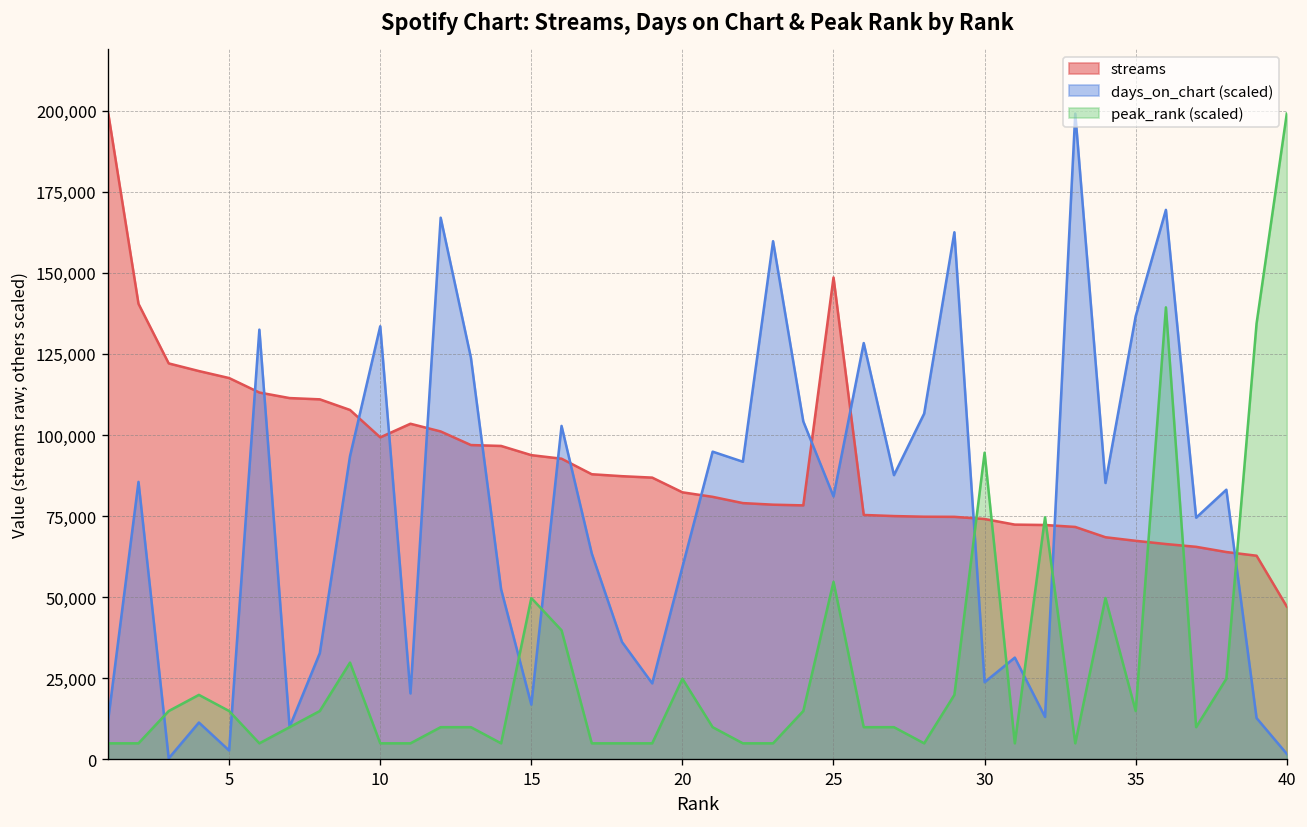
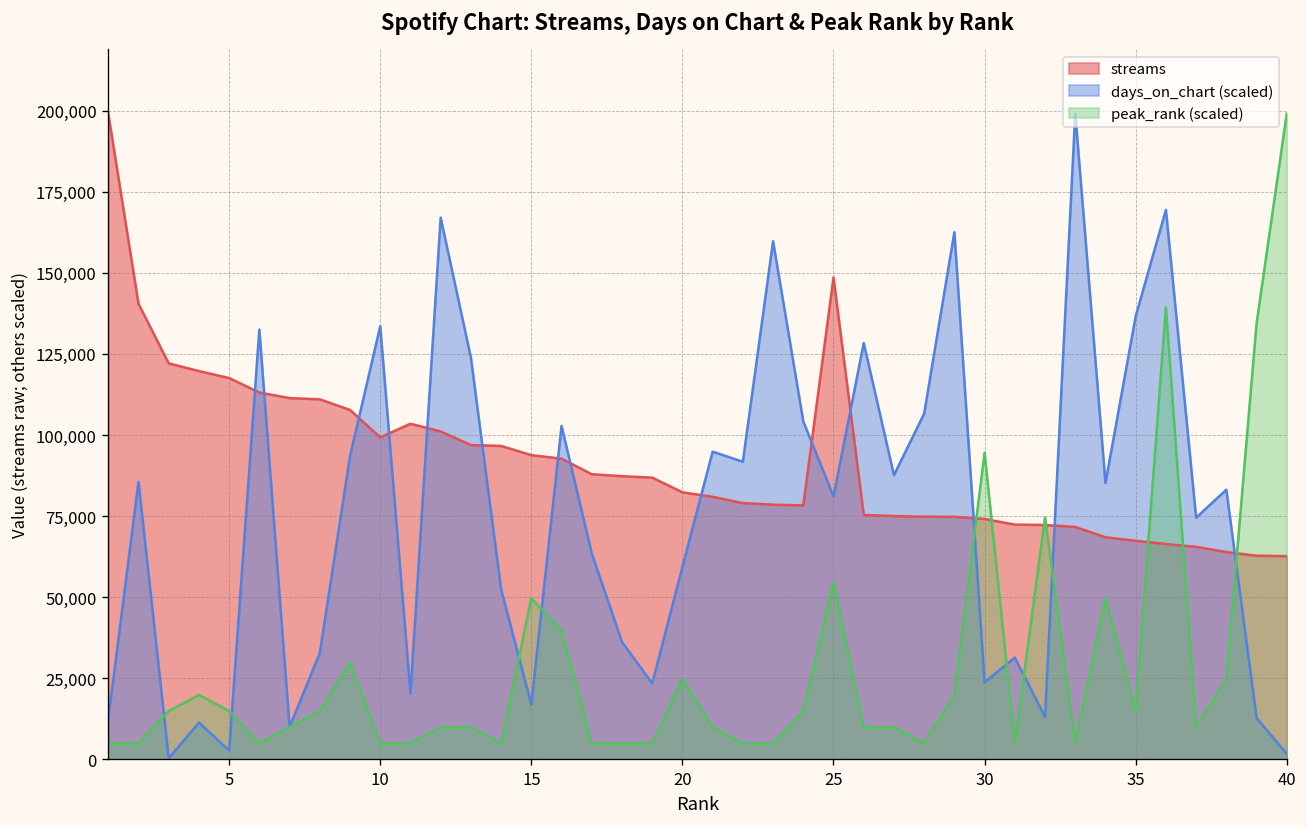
streams, 40: 47,000 -> 63,000
